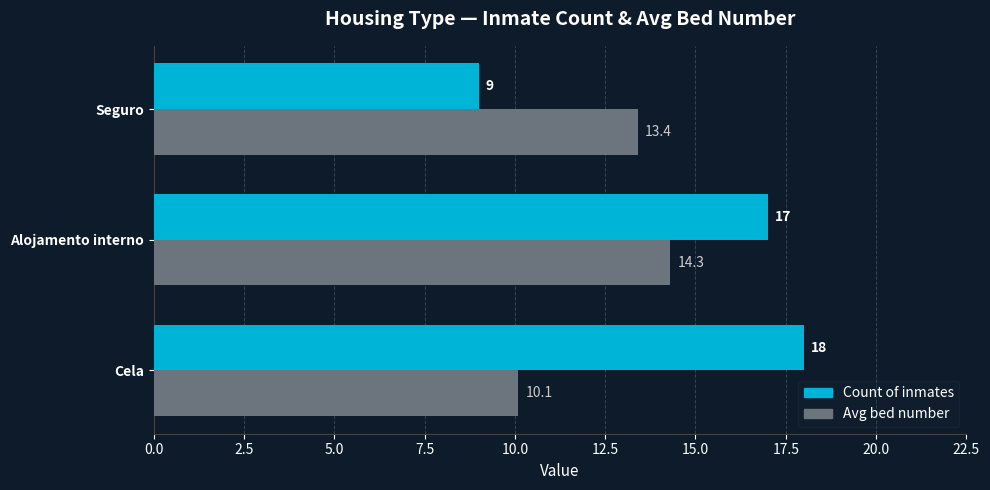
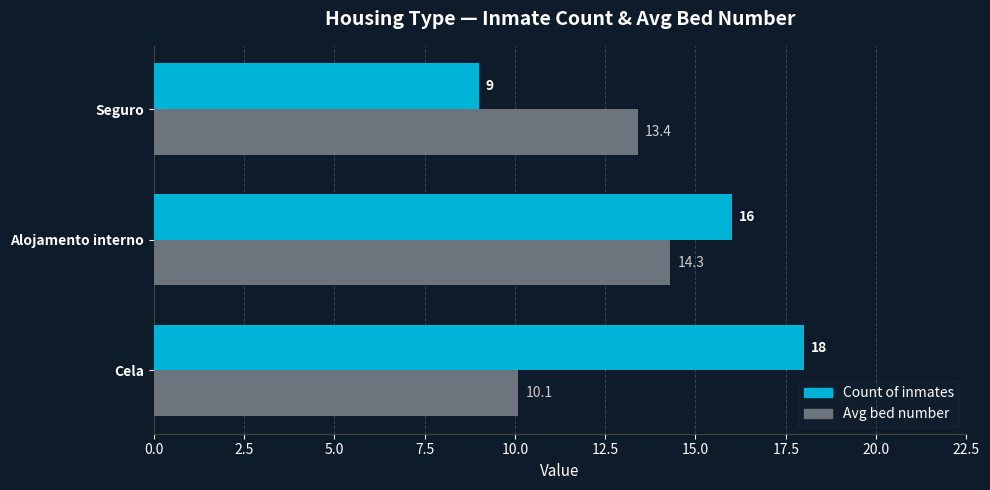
Count of inmates, Alojamento interno: 17 -> 16
